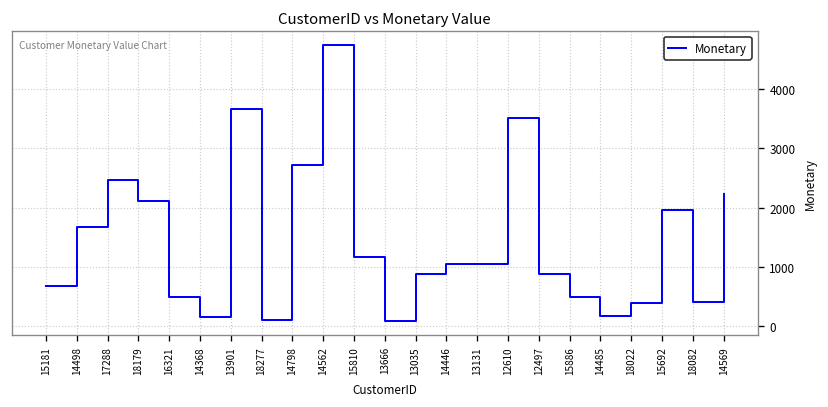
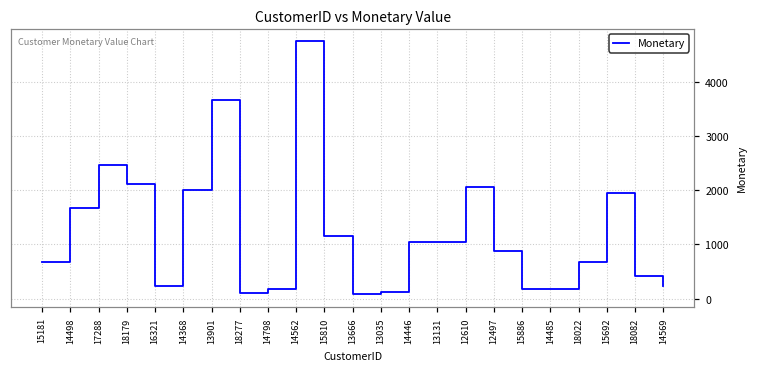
16321: 500 -> 200
14368: 200 -> 2000
14798: 2700 -> 200
13035: 900 -> 100
12610: 3500 -> 2100
15886: 500 -> 200
18022: 400 -> 700
14569: 2200 -> 200
